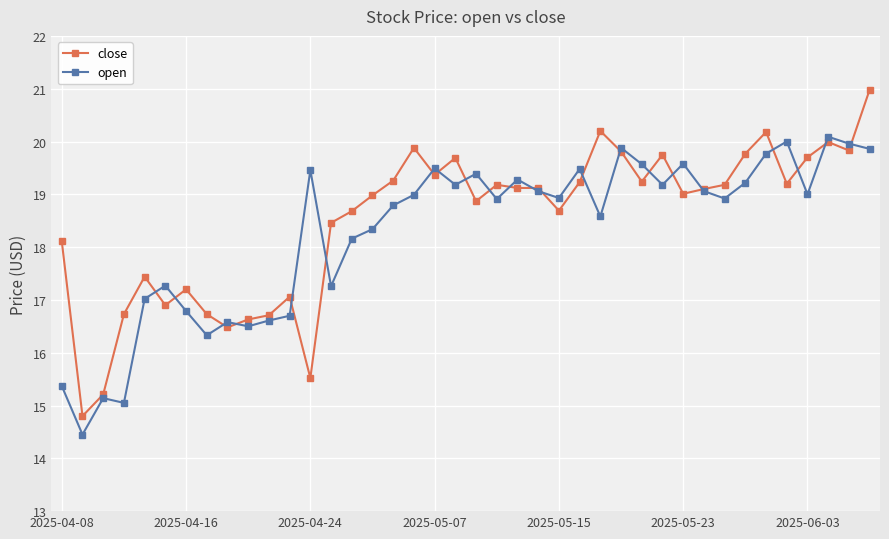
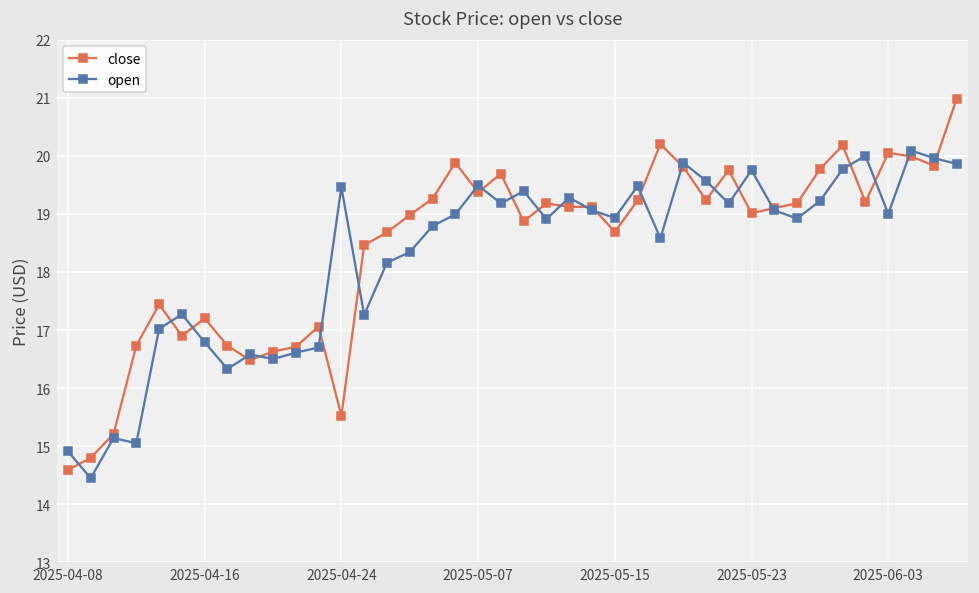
close, 2025-04-08: 18.1 -> 14.6
open, 2025-04-08: 15.4 -> 14.9
open, 2025-05-23: 19.6 -> 19.8
close, 2025-06-03: 19.7 -> 20.1
